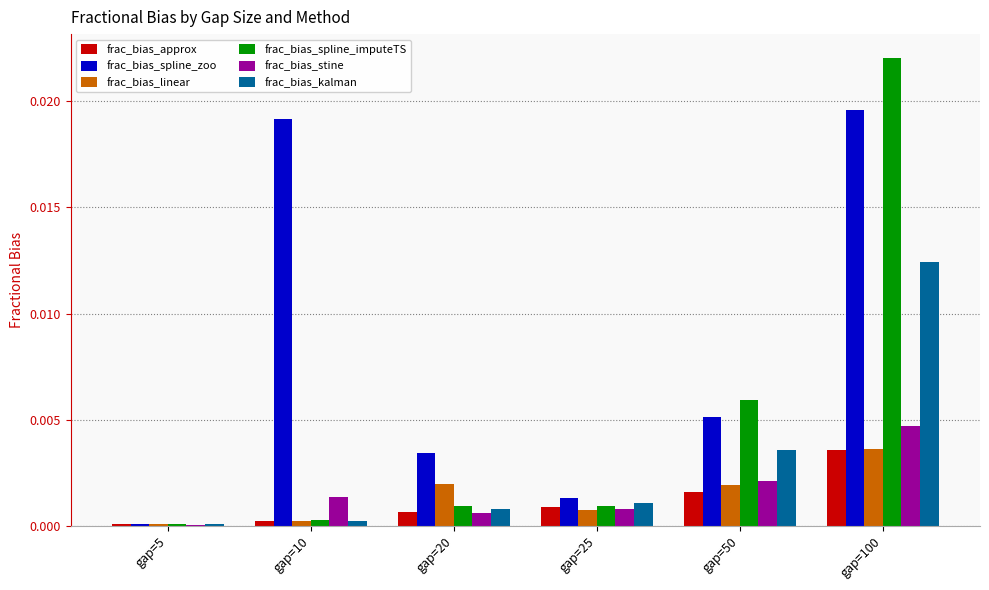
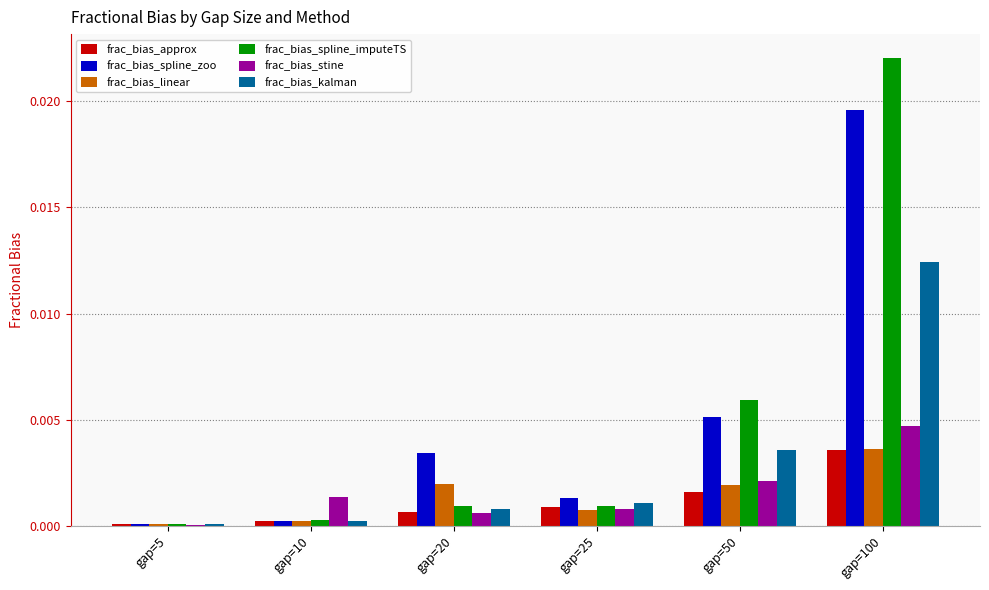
frac_bias_spline_zoo, gap=10: 0.0191 -> 0.0002
